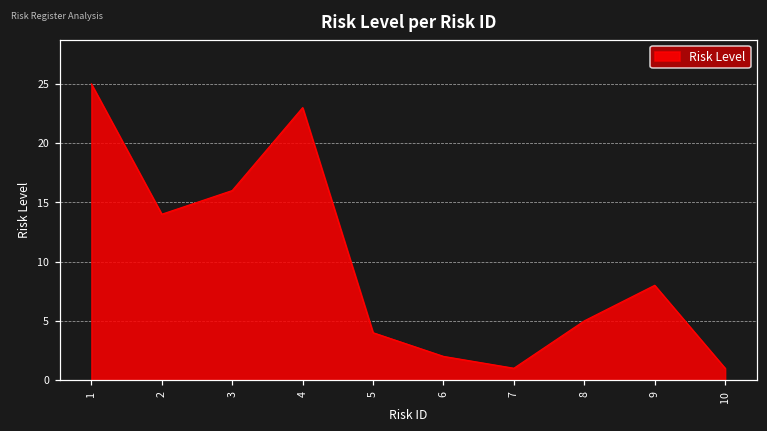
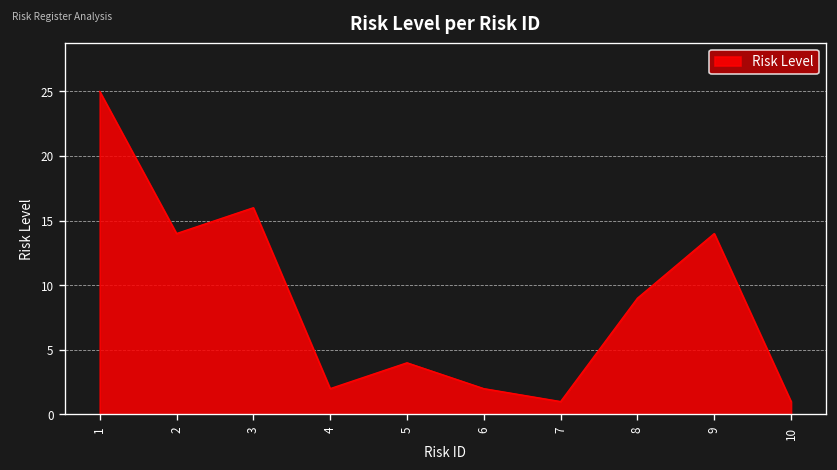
4: 23 -> 2
8: 5 -> 9
9: 8 -> 14
